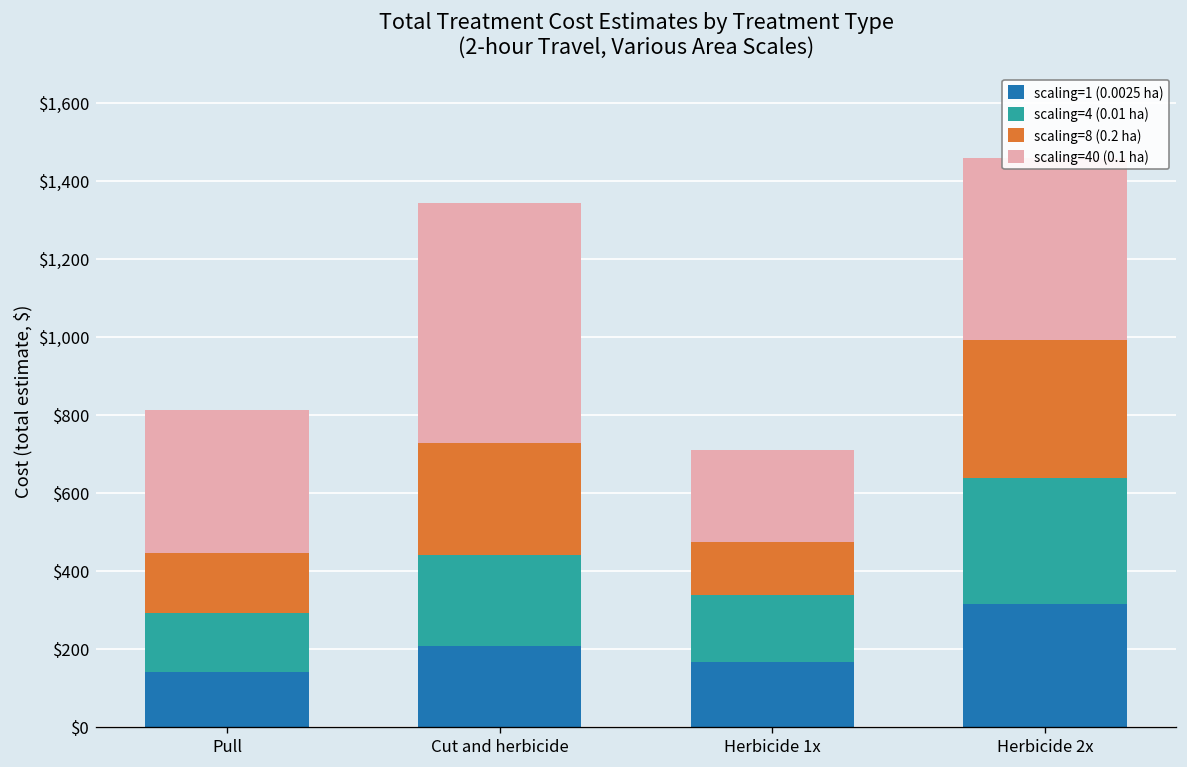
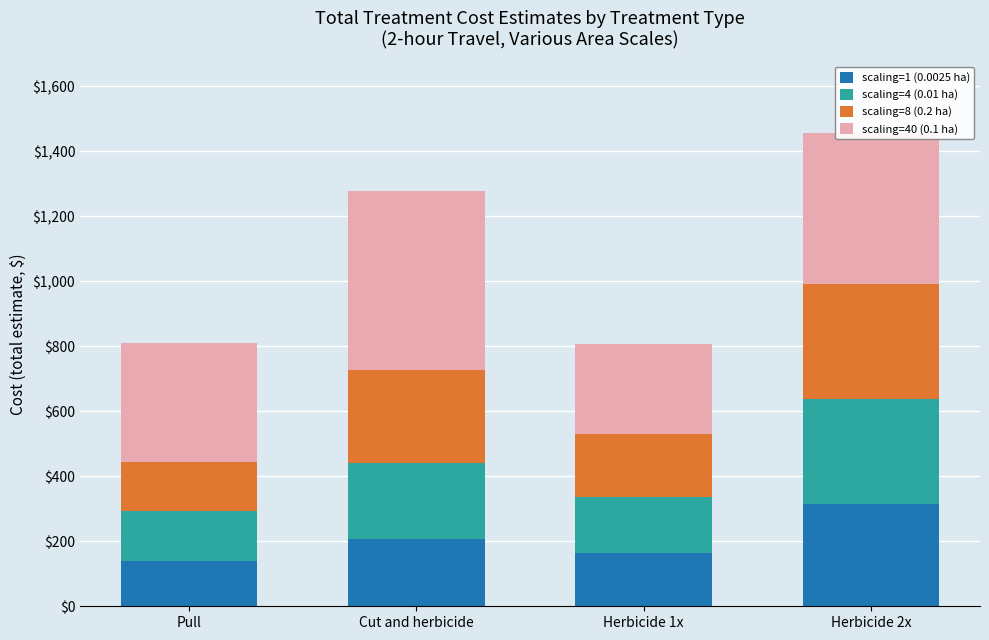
scaling=40 (0.1 ha), Cut and herbicide: $610 -> $550
scaling=8 (0.2 ha), Herbicide 1x: $140 -> $190
scaling=40 (0.1 ha), Herbicide 1x: $240 -> $280
